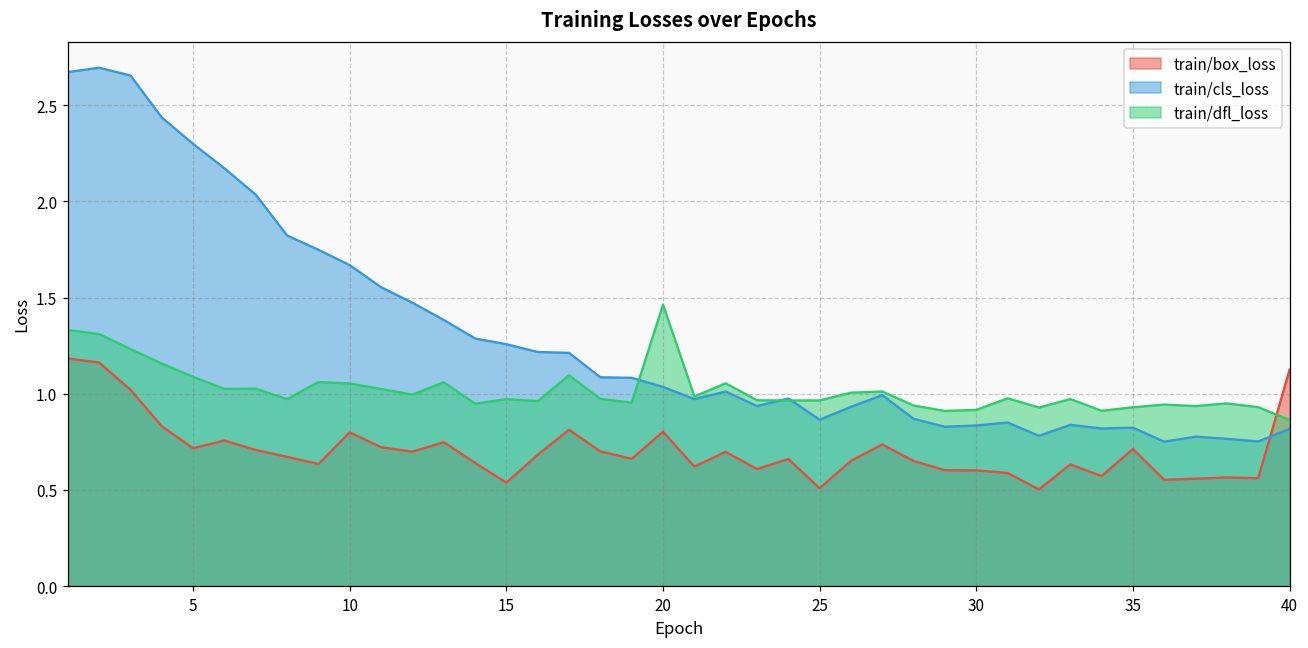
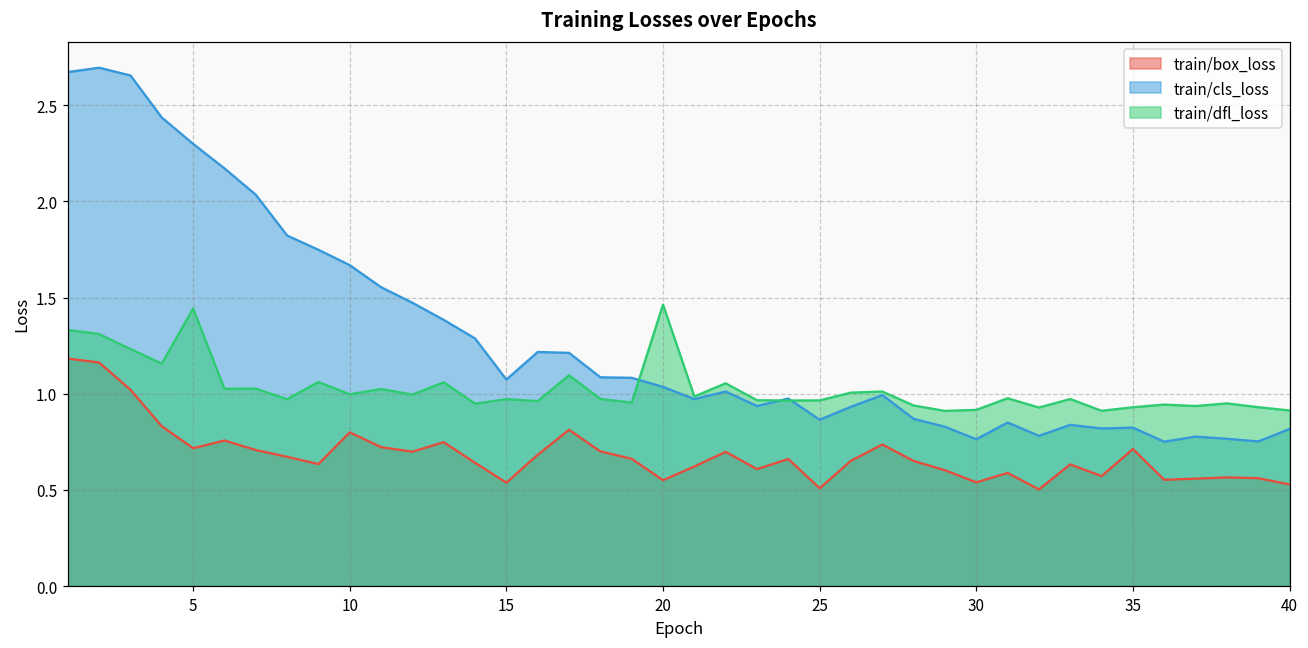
train/dfl_loss, 5: 1.09 -> 1.44
train/dfl_loss, 10: 1.05 -> 1.00
train/cls_loss, 15: 1.26 -> 1.07
train/box_loss, 20: 0.80 -> 0.55
train/box_loss, 30: 0.60 -> 0.54
train/cls_loss, 30: 0.83 -> 0.76
train/box_loss, 40: 1.13 -> 0.53
train/dfl_loss, 40: 0.86 -> 0.91
